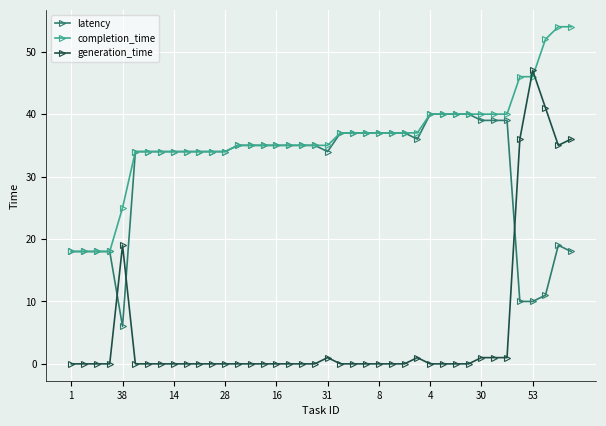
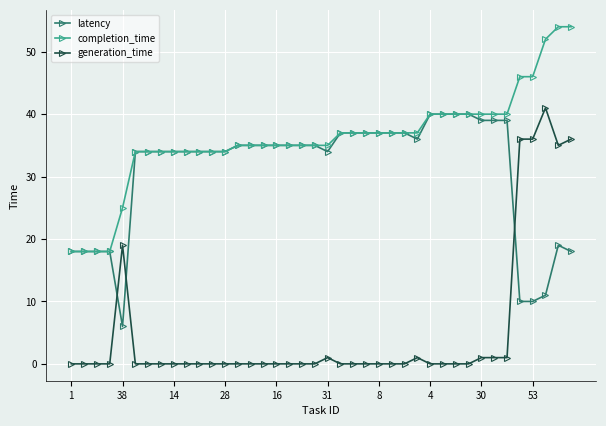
generation_time, 53: 47 -> 36
